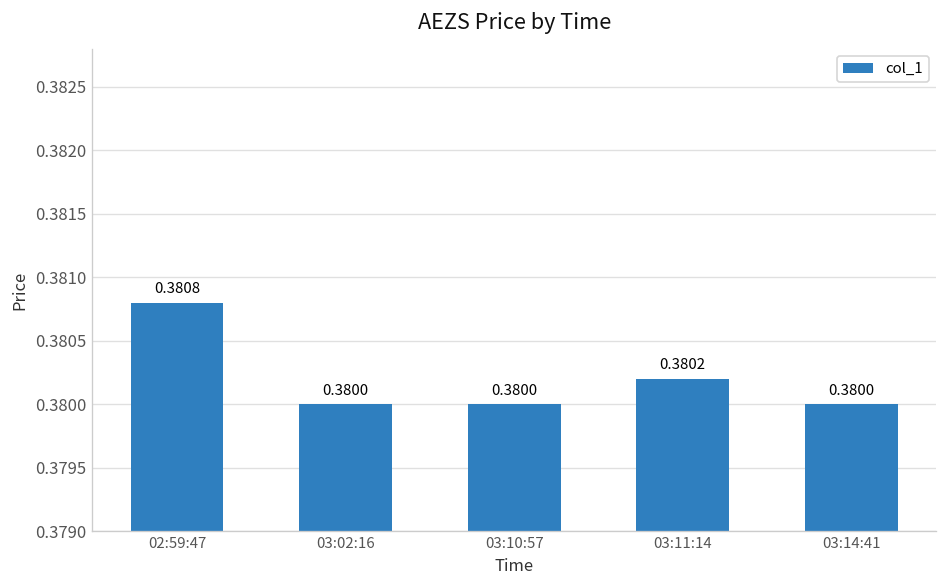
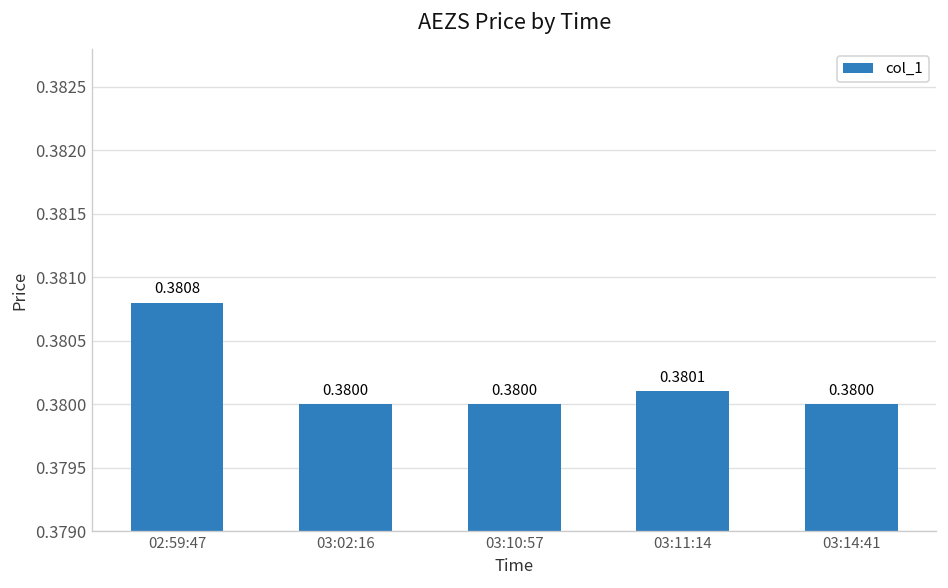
03:11:14: 0.3802 -> 0.3801
